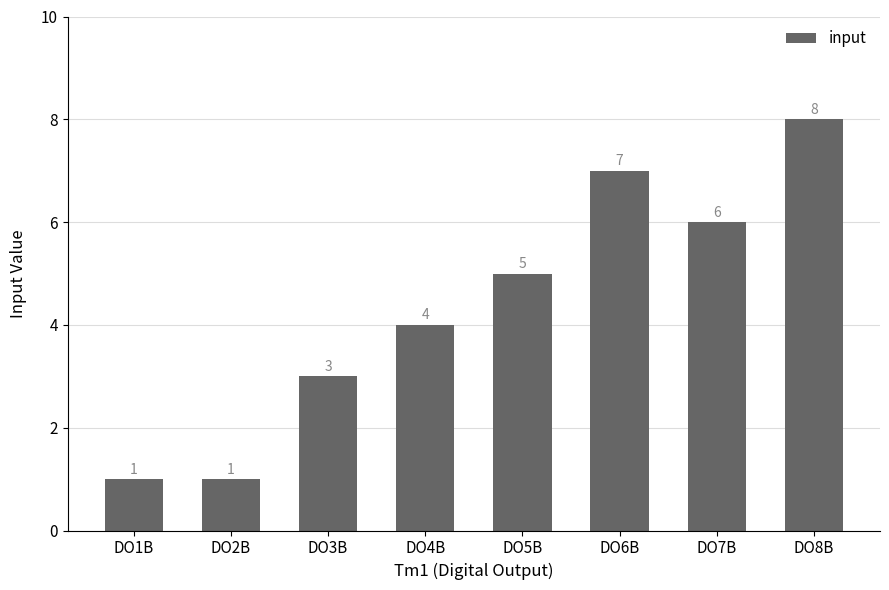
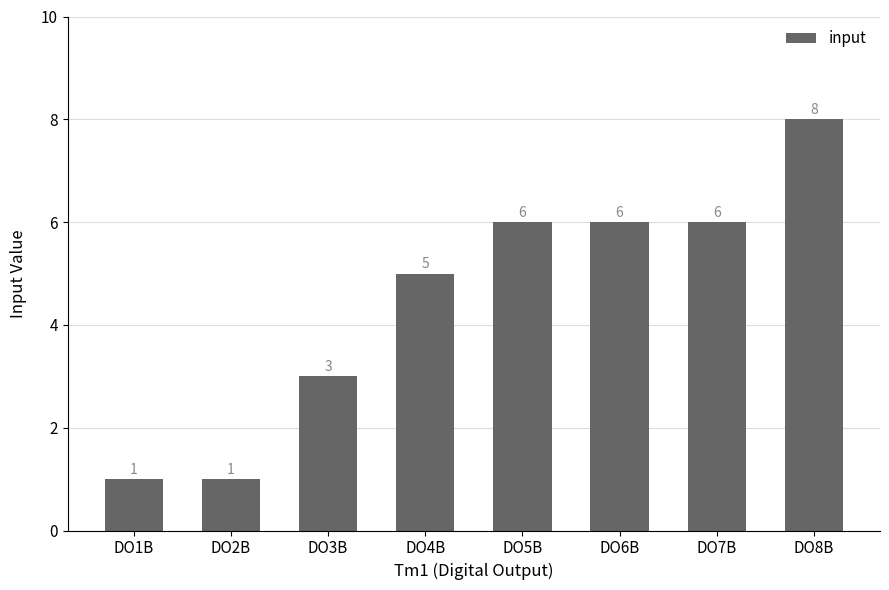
DO4B: 4 -> 5
DO5B: 5 -> 6
DO6B: 7 -> 6
